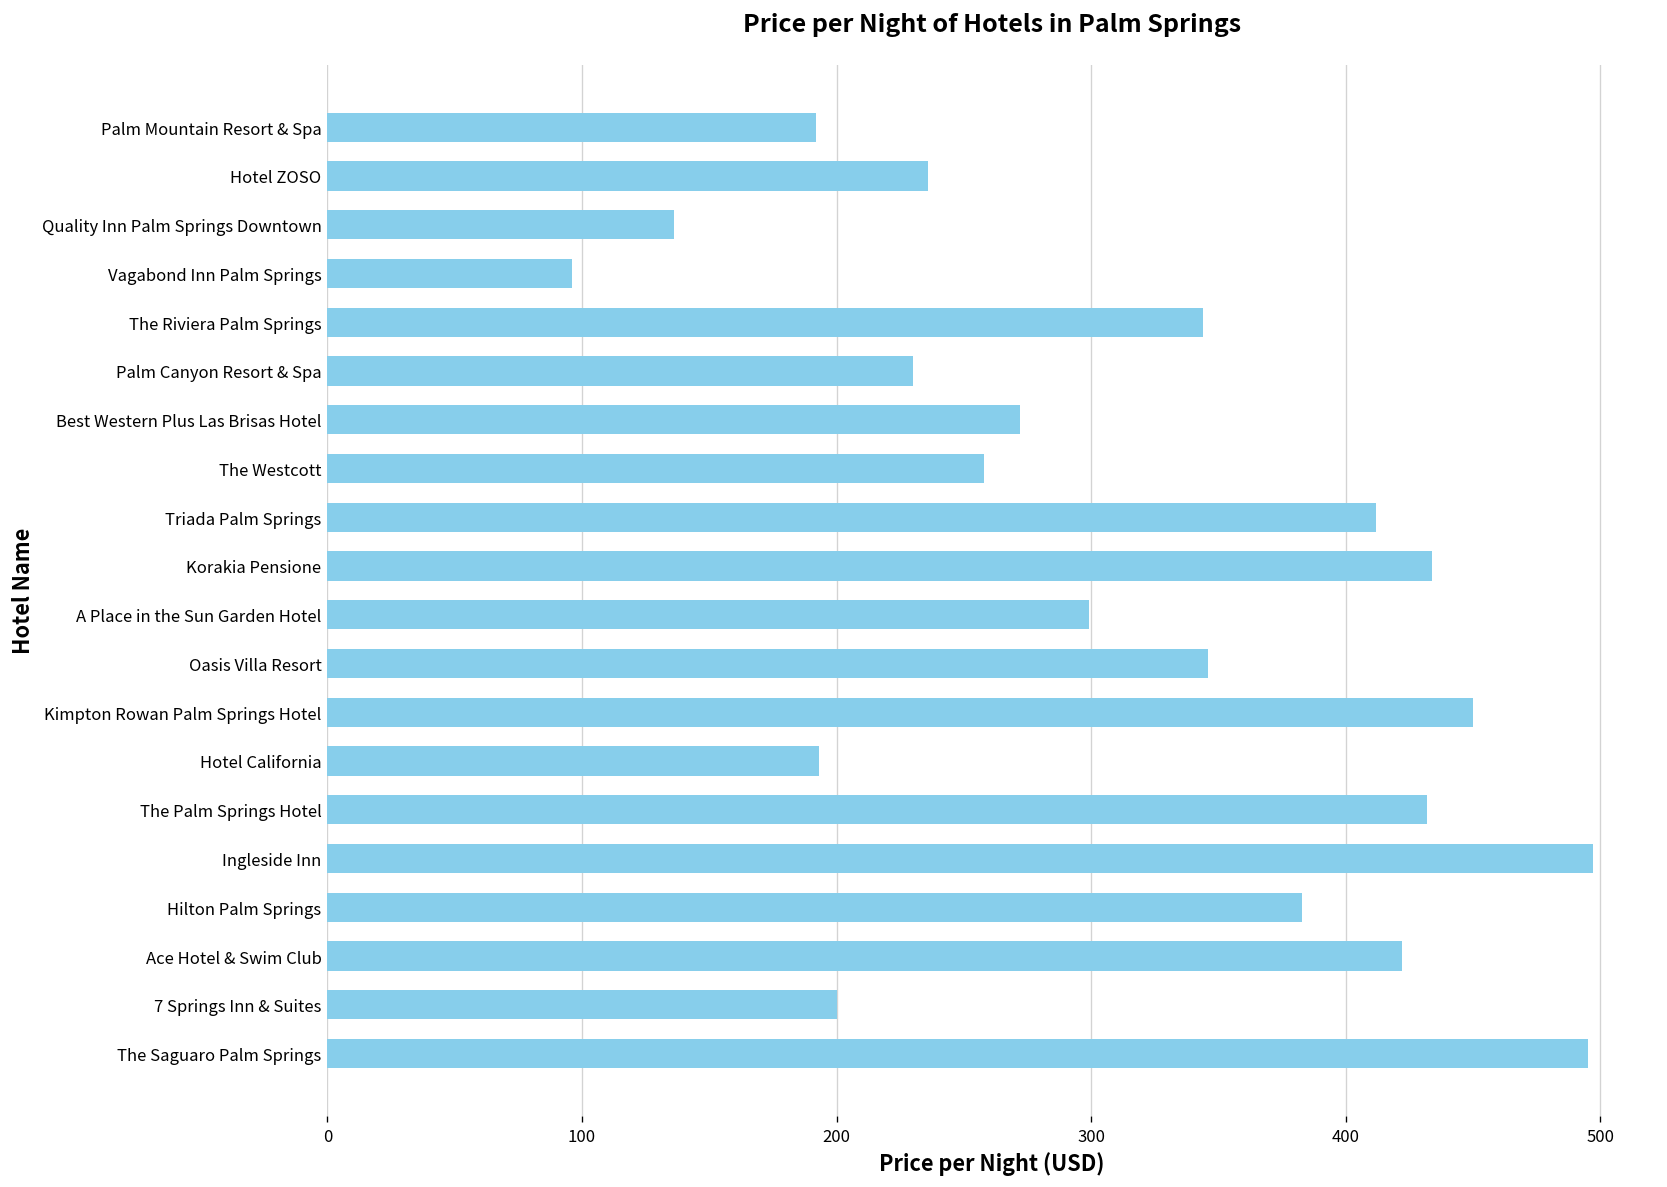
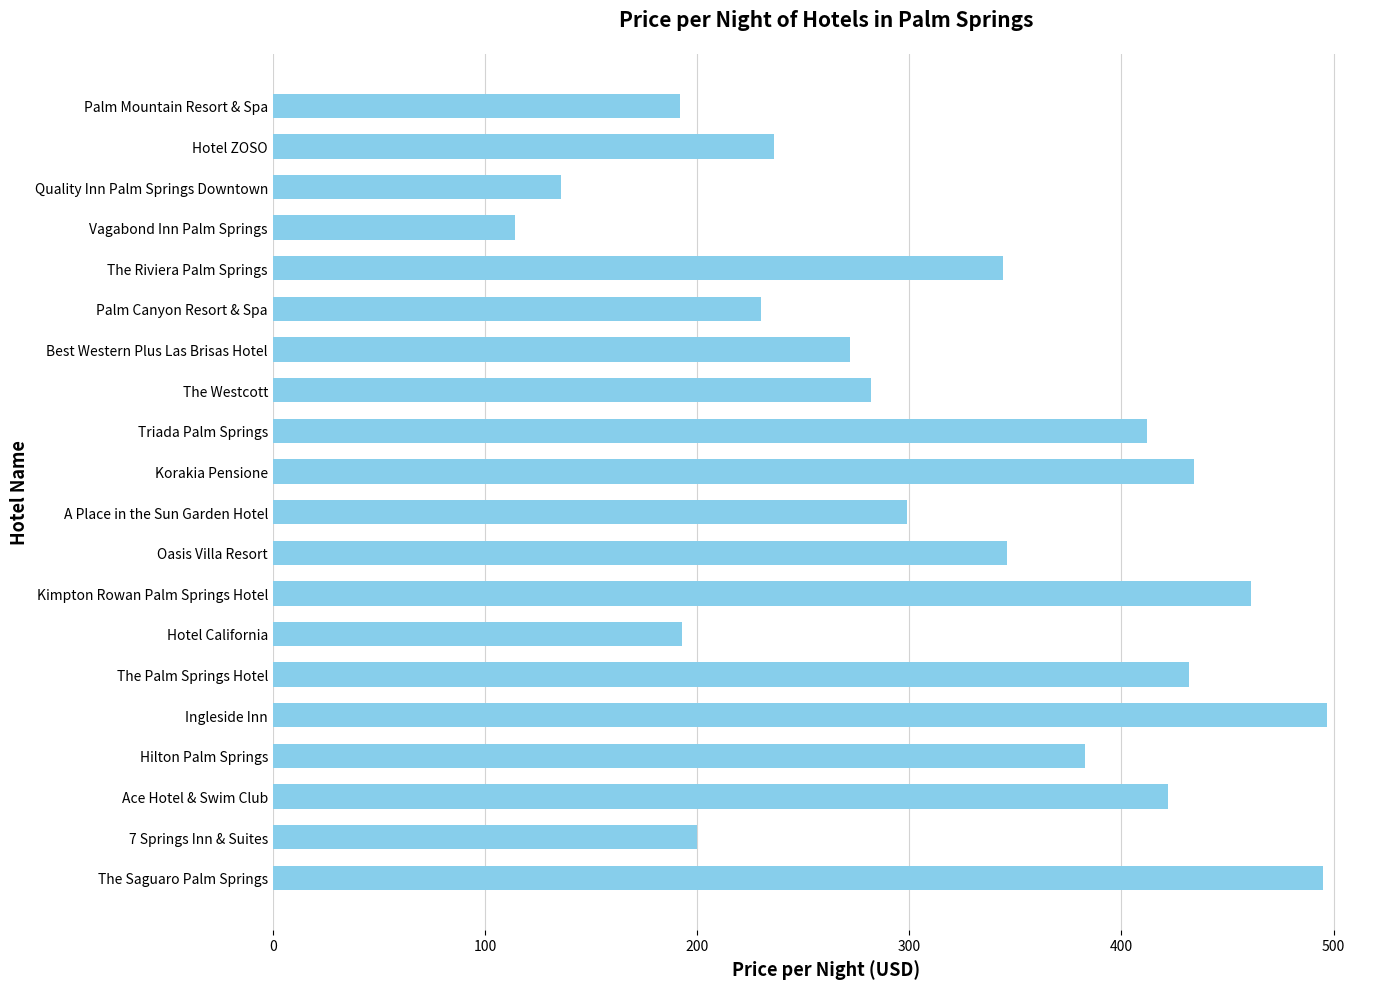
Vagabond Inn Palm Springs: 96 -> 114
The Westcott: 258 -> 282
Kimpton Rowan Palm Springs Hotel: 450 -> 461
